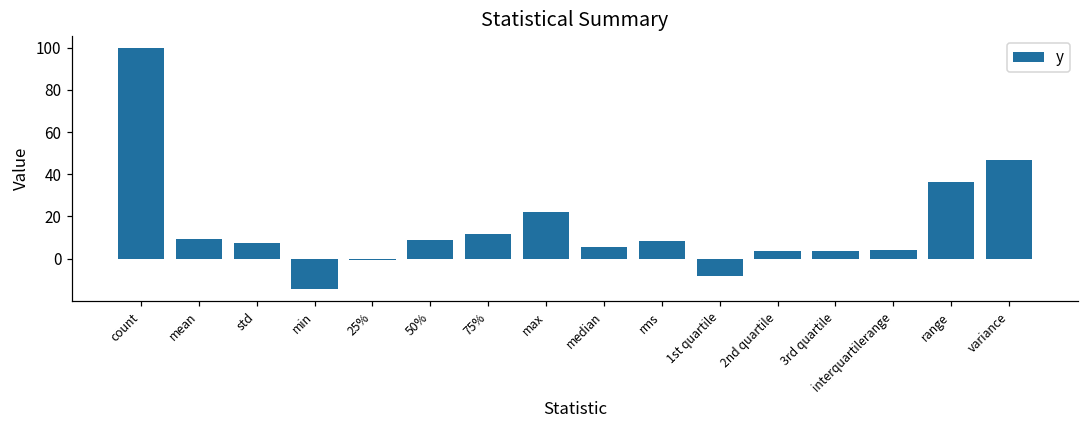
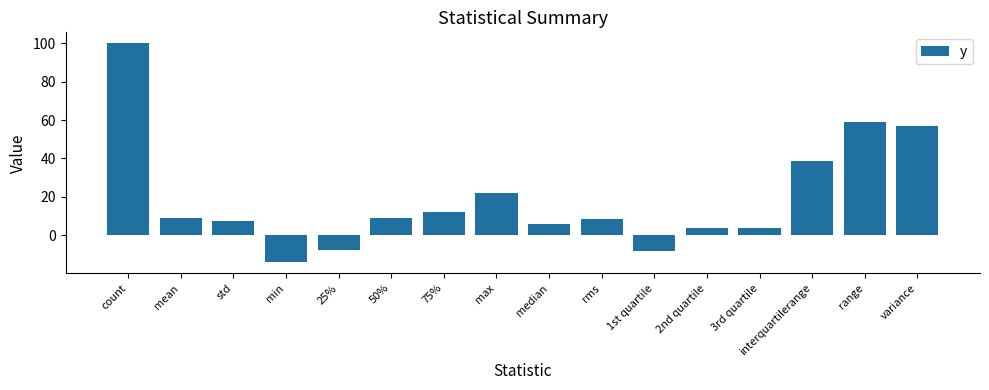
25%: -1 -> -8
interquartilerange: 4 -> 39
range: 36 -> 59
variance: 47 -> 57
